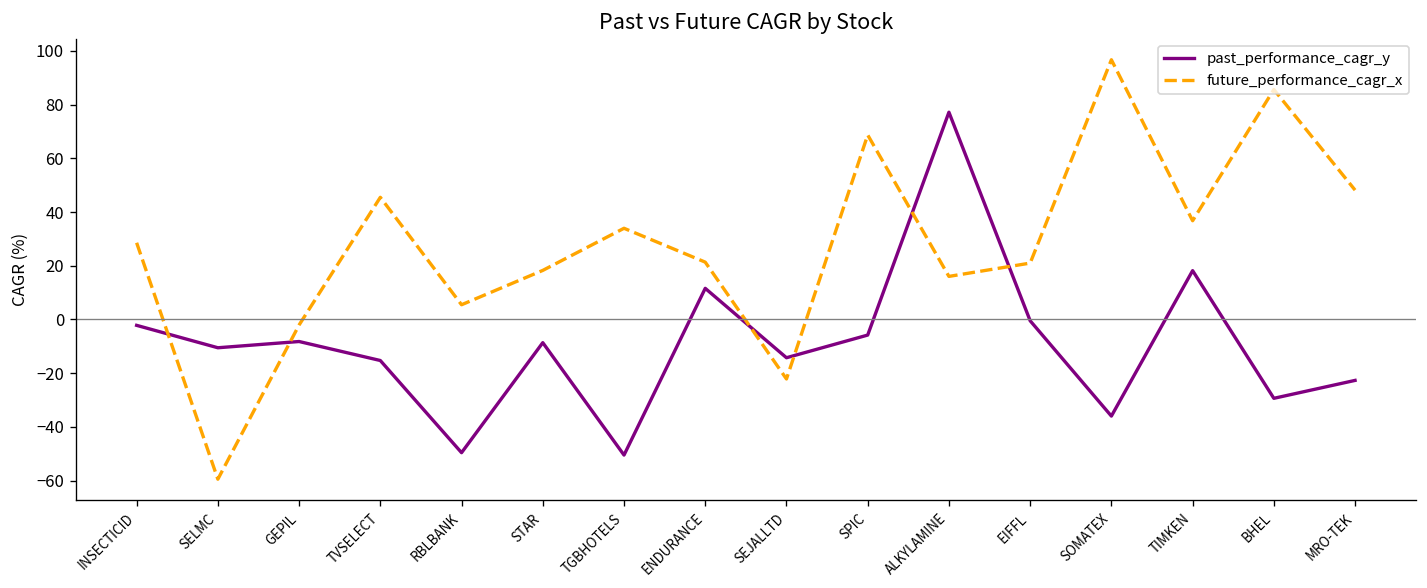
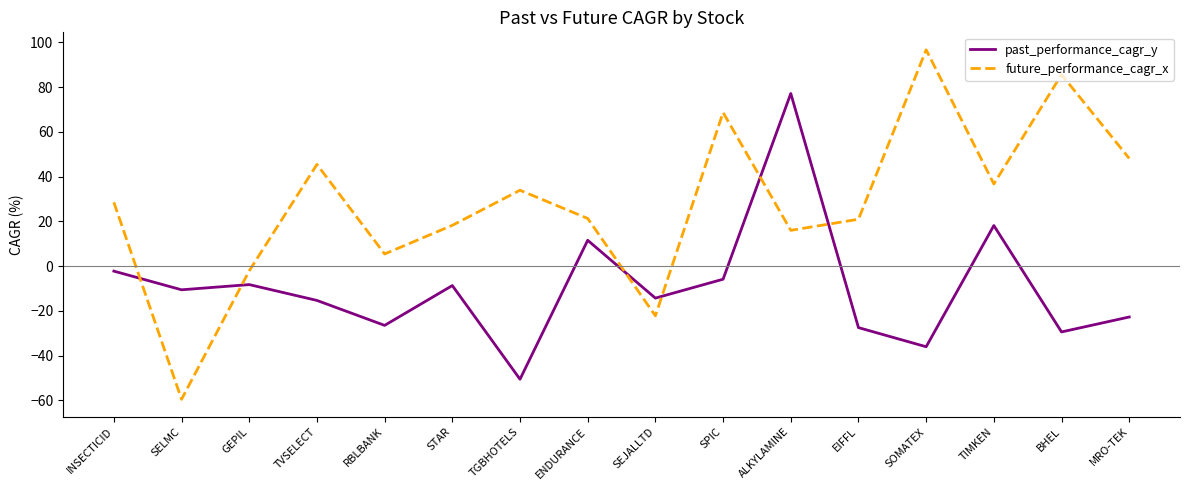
past_performance_cagr_y, RBLBANK: -50 -> -26
past_performance_cagr_y, EIFFL: 0 -> -27
